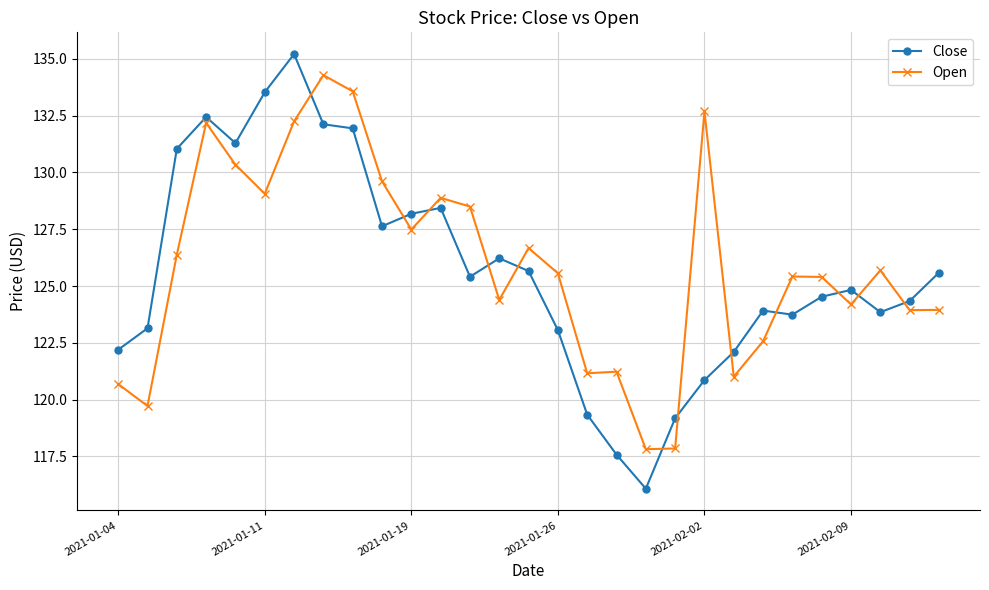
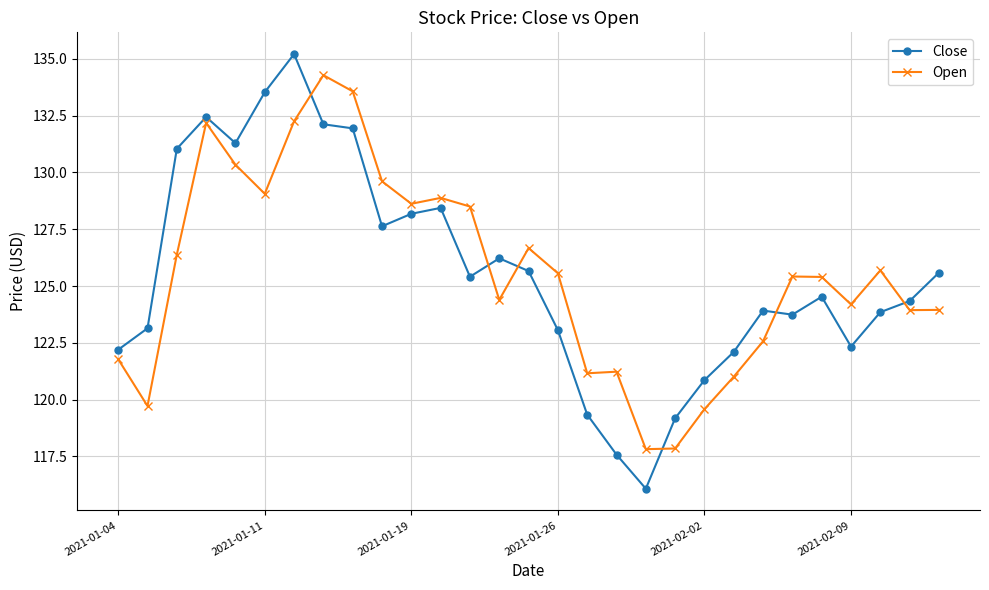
Open, 2021-01-04: 120.7 -> 121.8
Open, 2021-01-19: 127.5 -> 128.6
Open, 2021-02-02: 132.7 -> 119.6
Close, 2021-02-09: 124.8 -> 122.3
